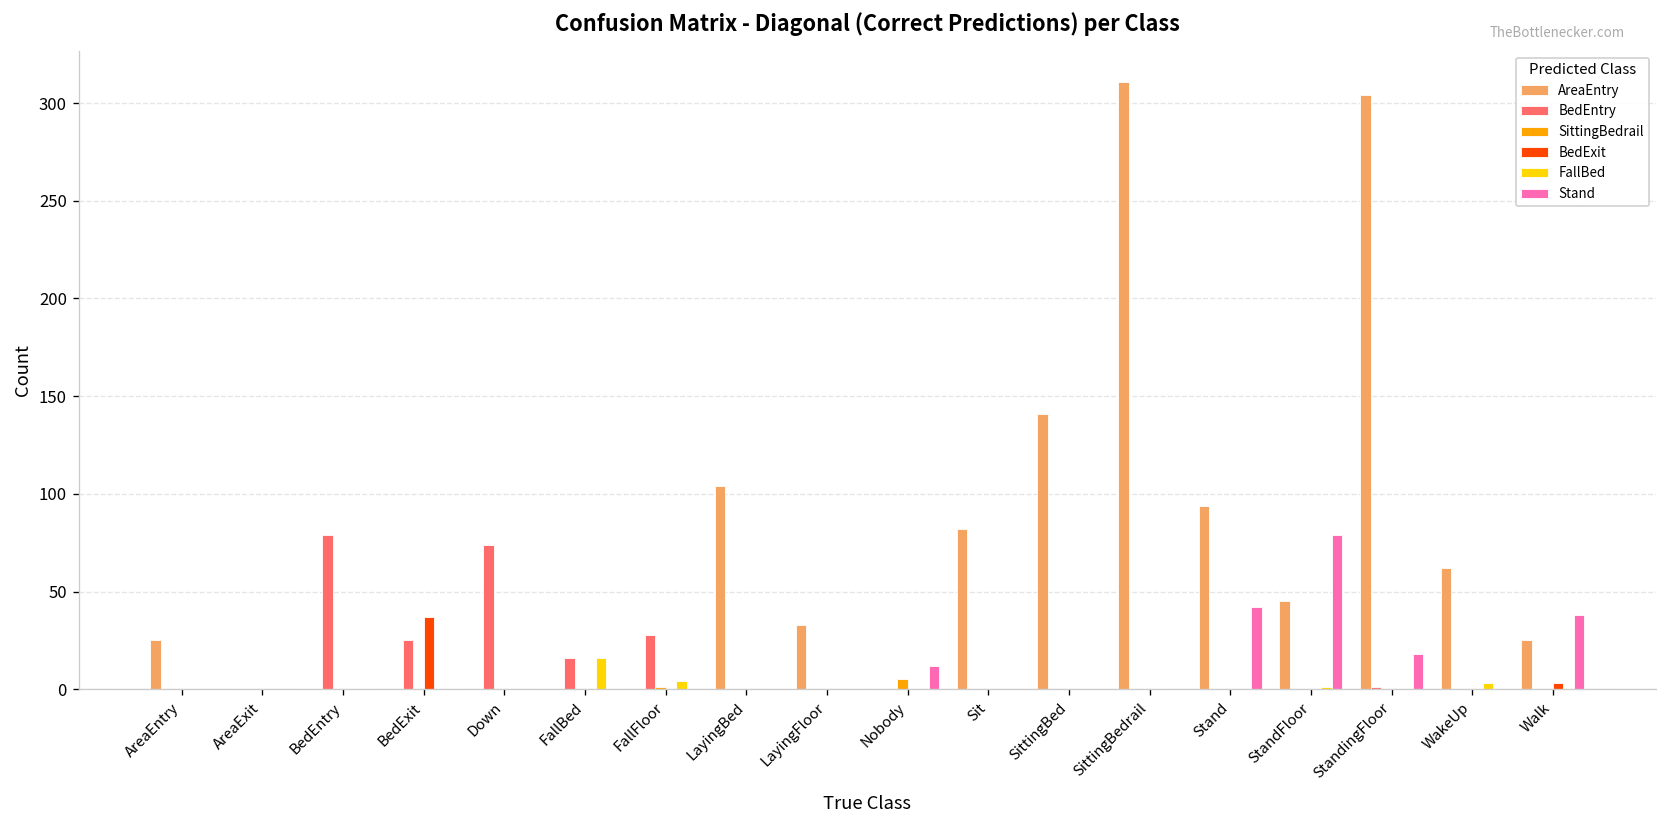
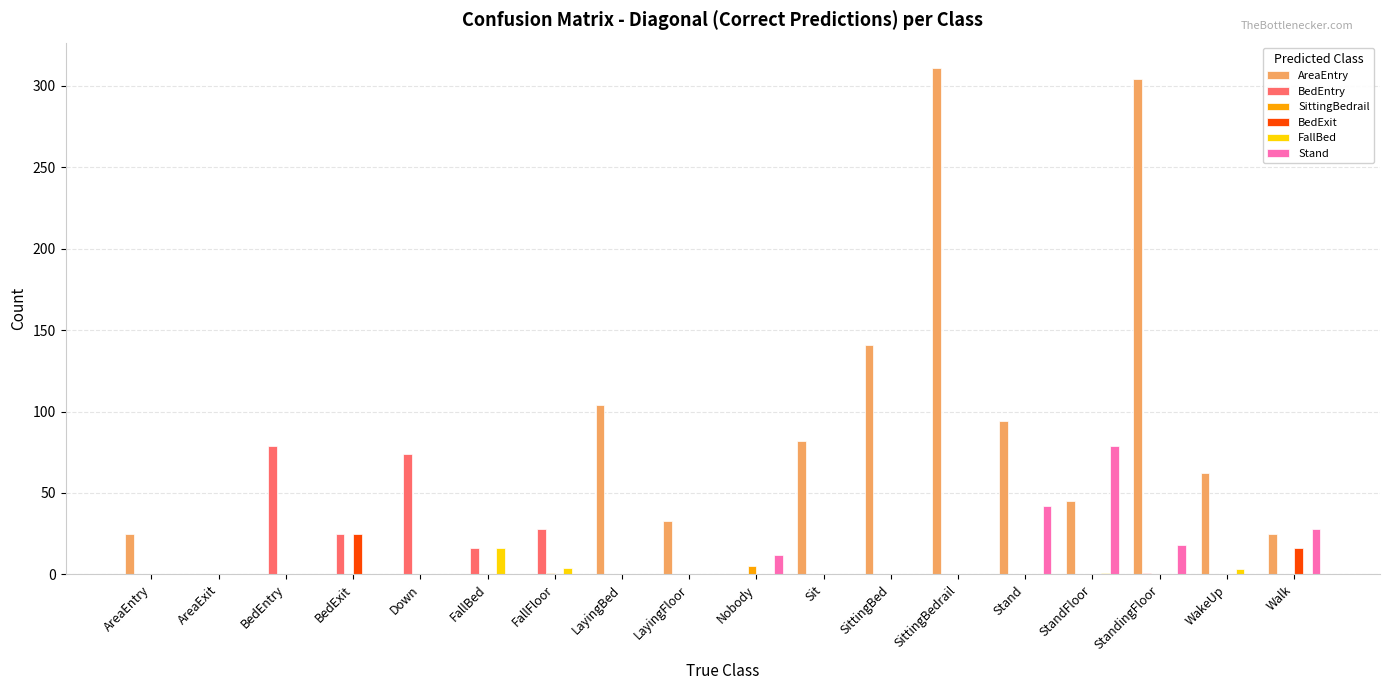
BedExit, BedExit: 37 -> 25
BedExit, Walk: 3 -> 16
Stand, Walk: 38 -> 28
